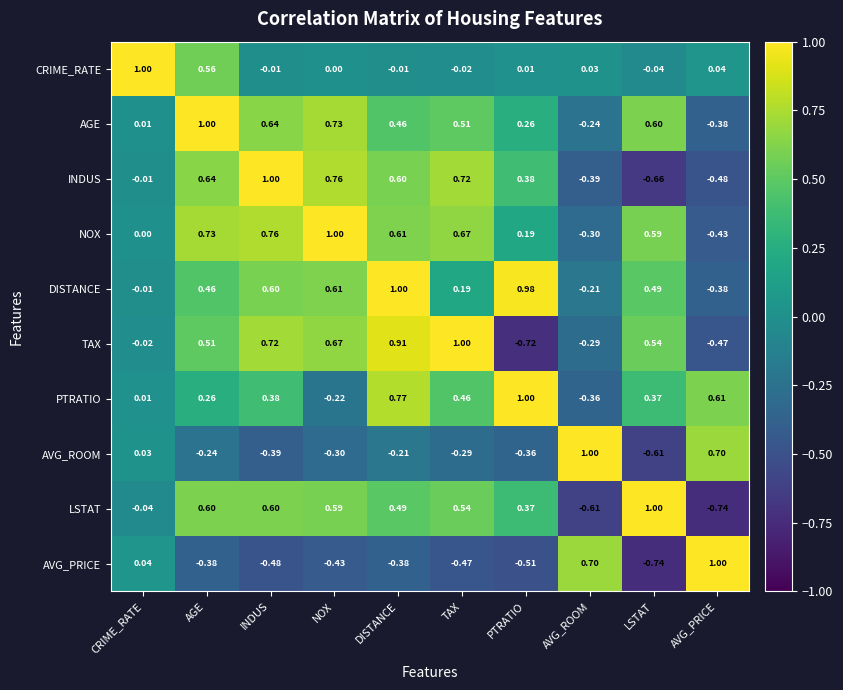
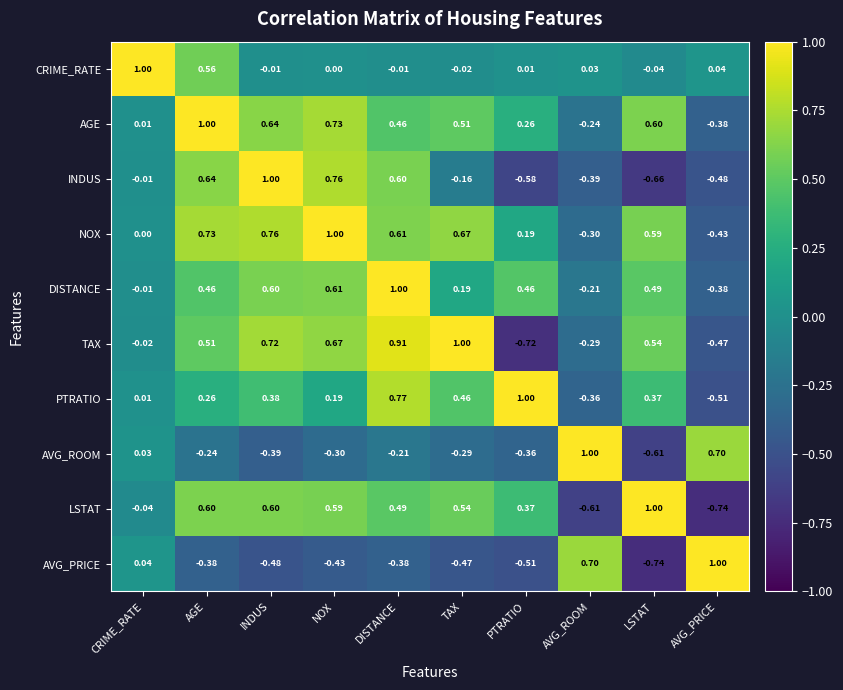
INDUS, TAX: 0.72 -> -0.16
INDUS, PTRATIO: 0.38 -> -0.58
DISTANCE, PTRATIO: 0.98 -> 0.46
PTRATIO, NOX: -0.22 -> 0.19
PTRATIO, AVG_PRICE: 0.61 -> -0.51
